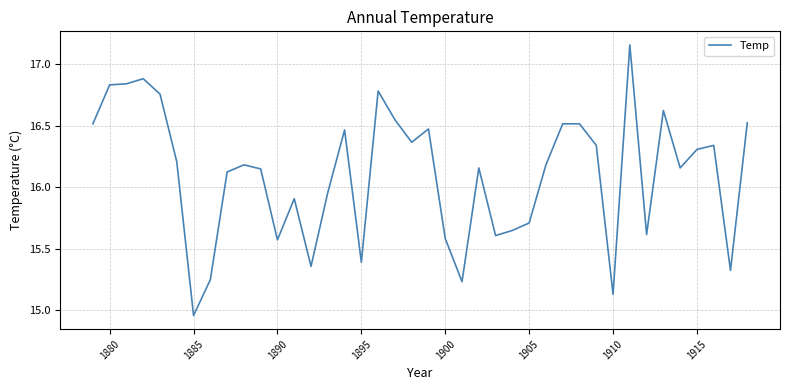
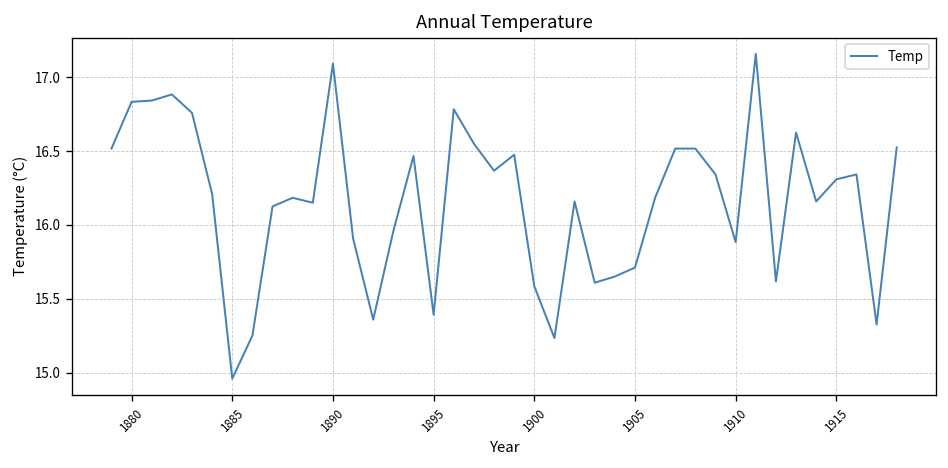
1890: 15.57 -> 17.09
1910: 15.13 -> 15.88
